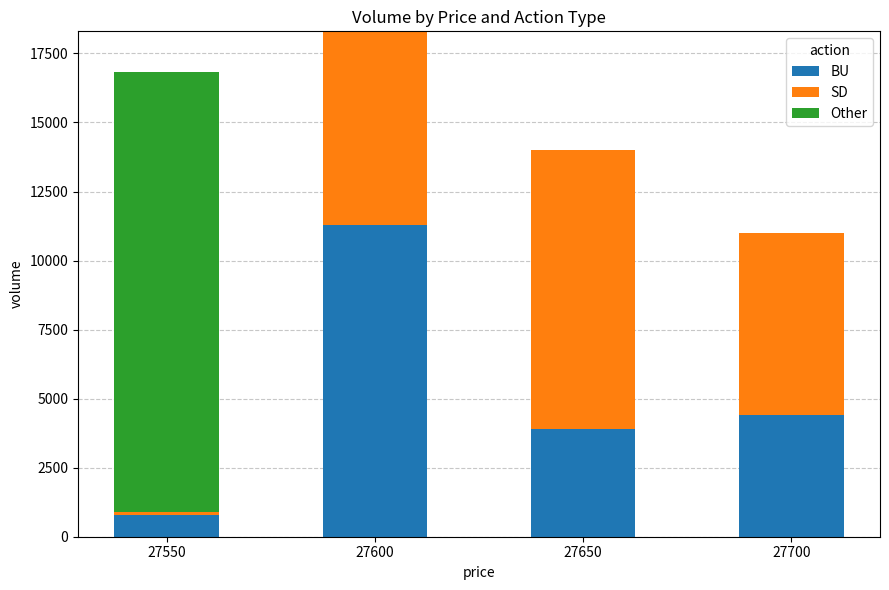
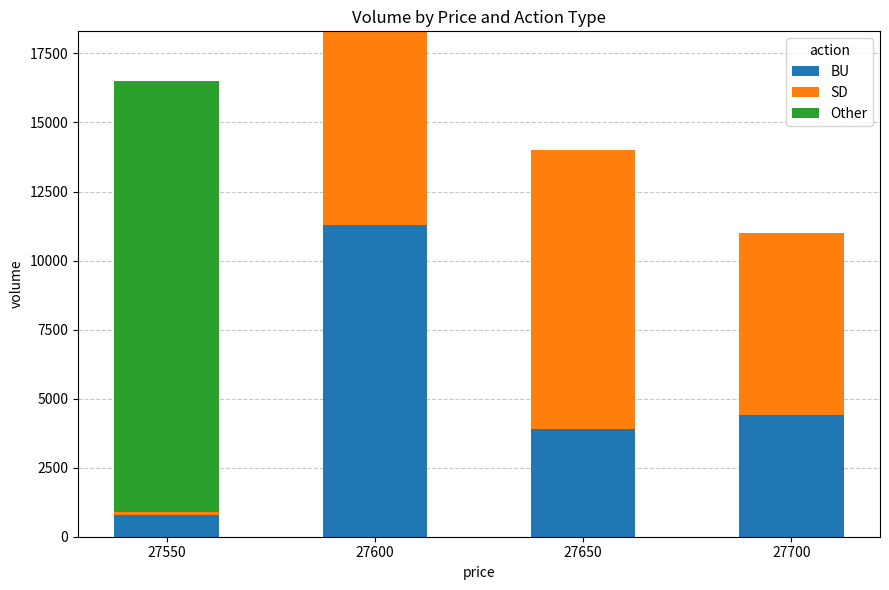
Other, 27550: 15900 -> 15600
